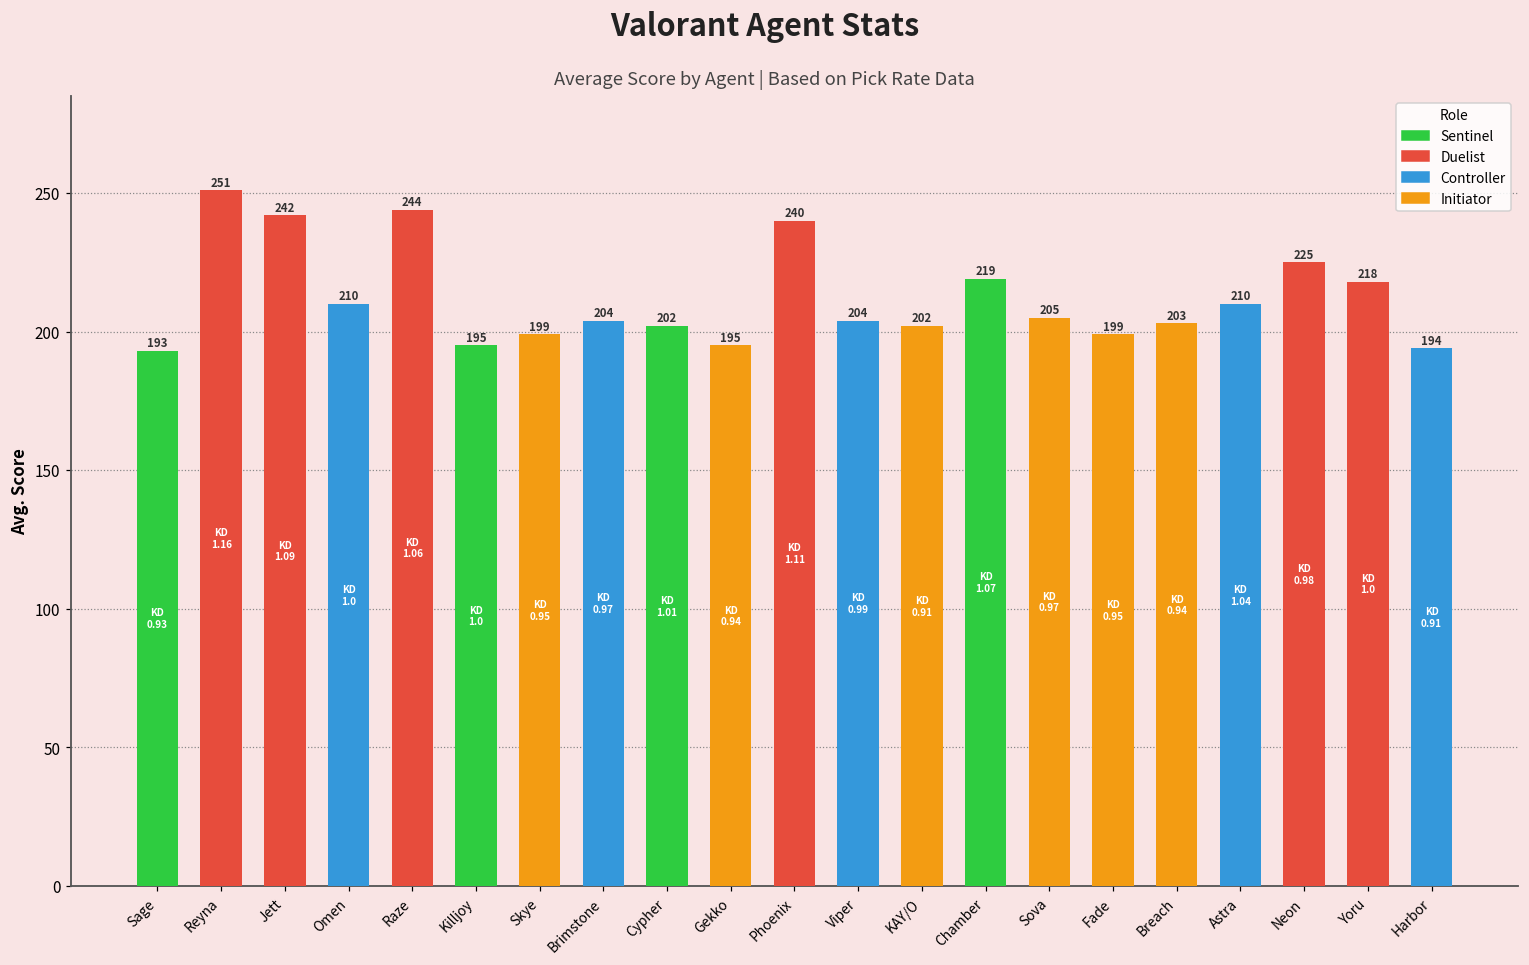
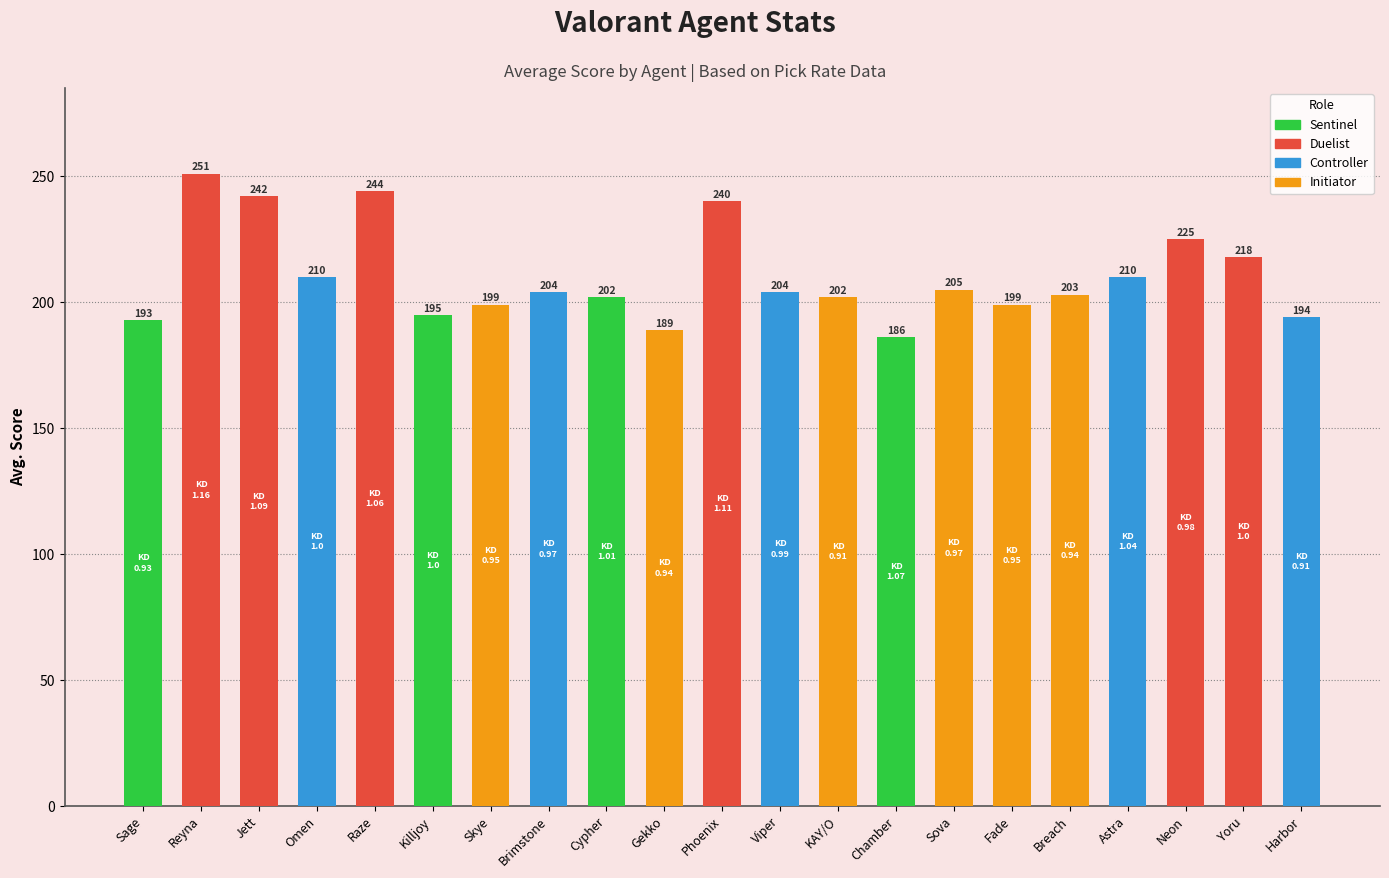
Gekko: 195 -> 189
Chamber: 219 -> 186
